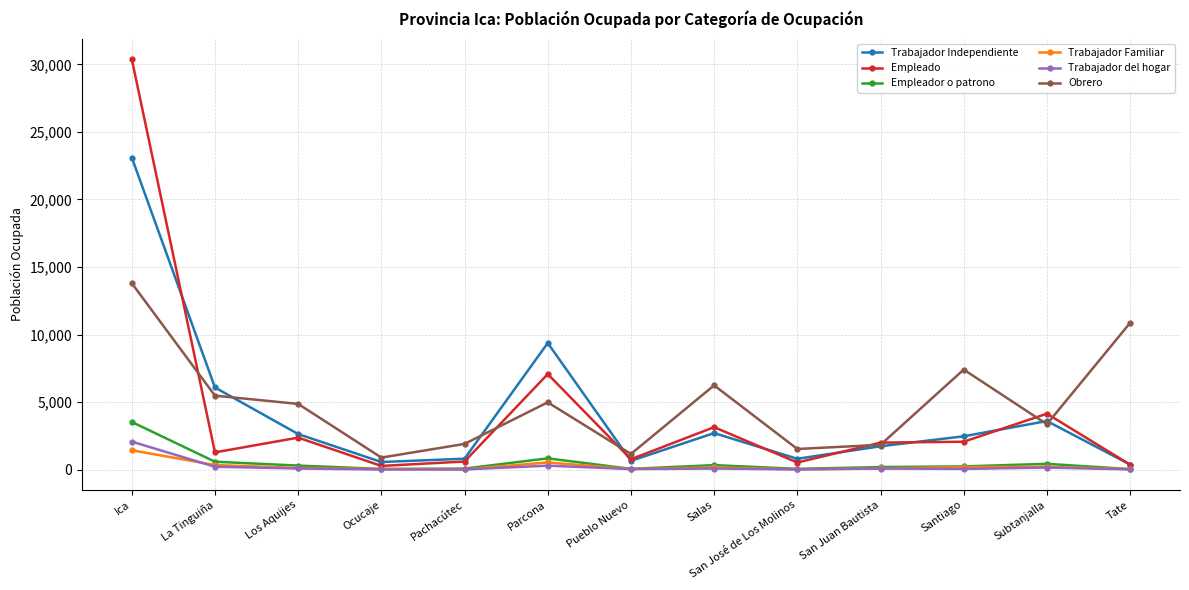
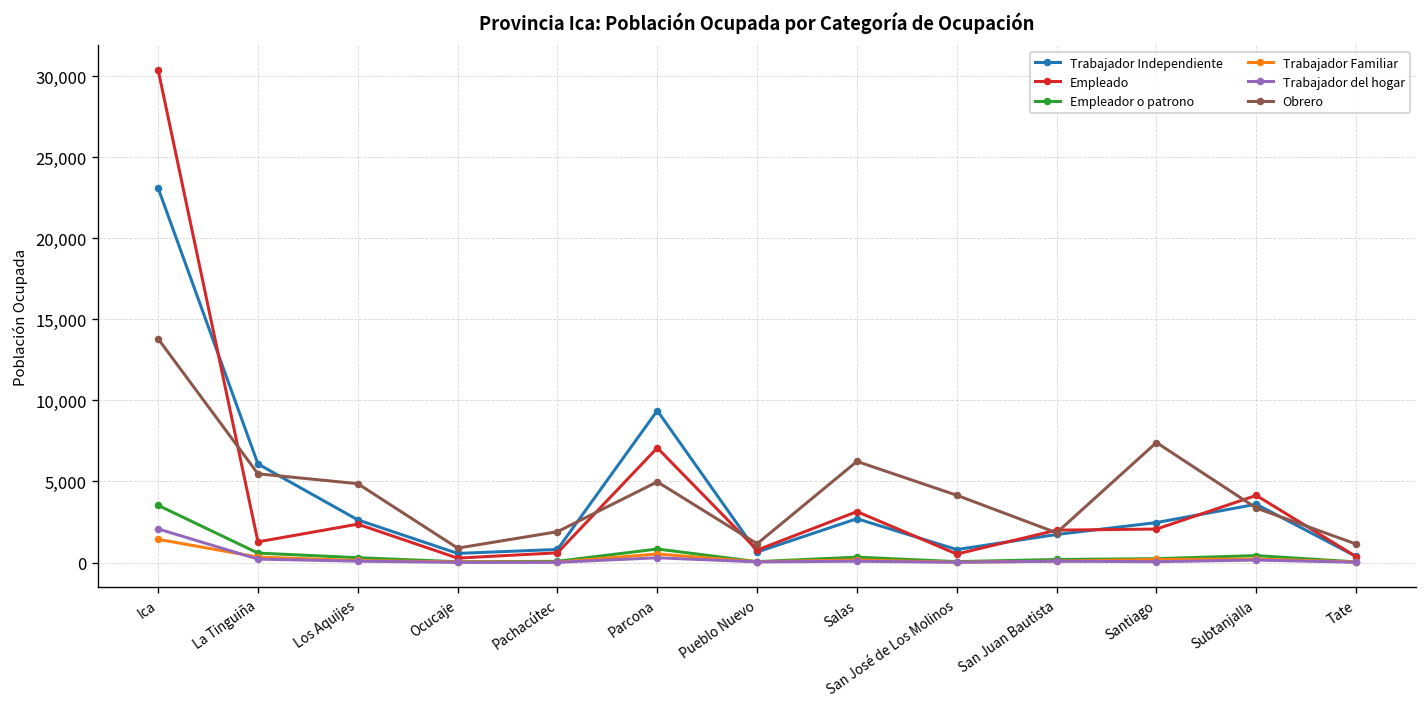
Obrero, San José de Los Molinos: 1,500 -> 4,200
Obrero, Tate: 10,900 -> 1,100
